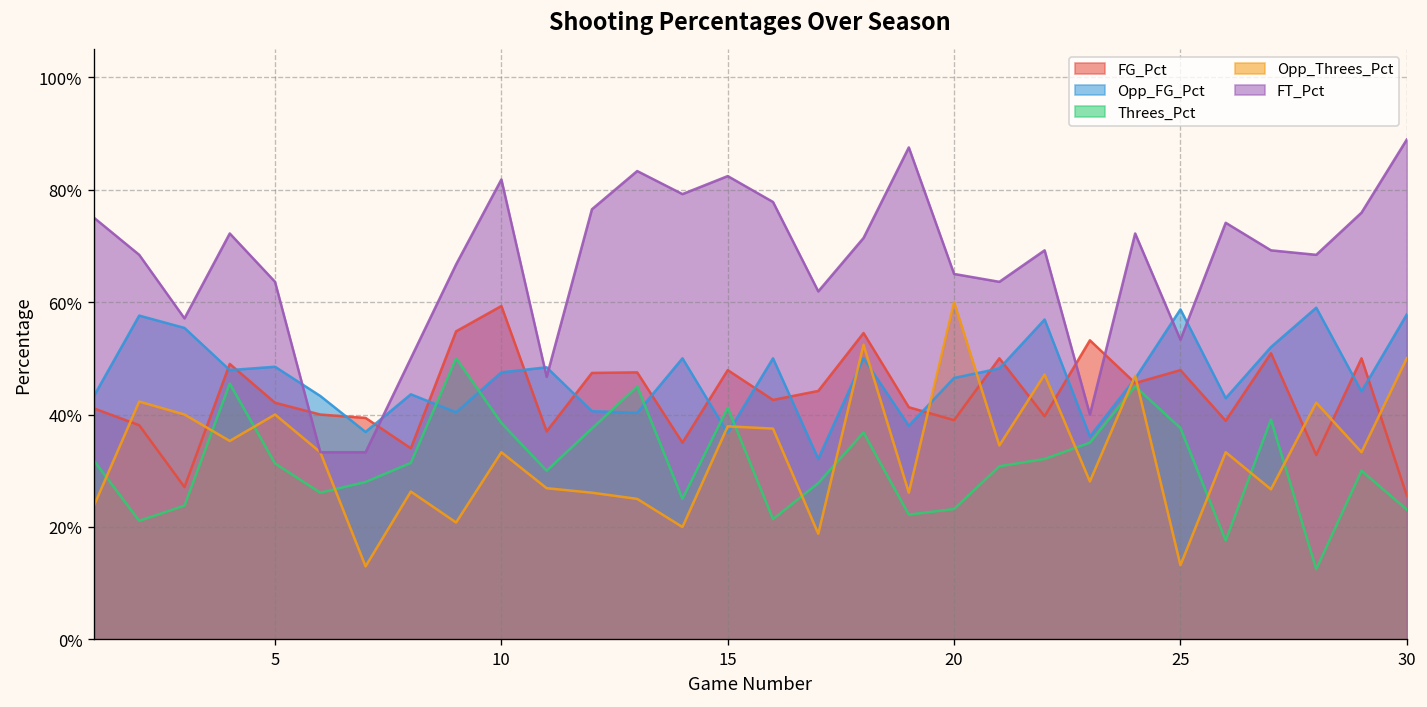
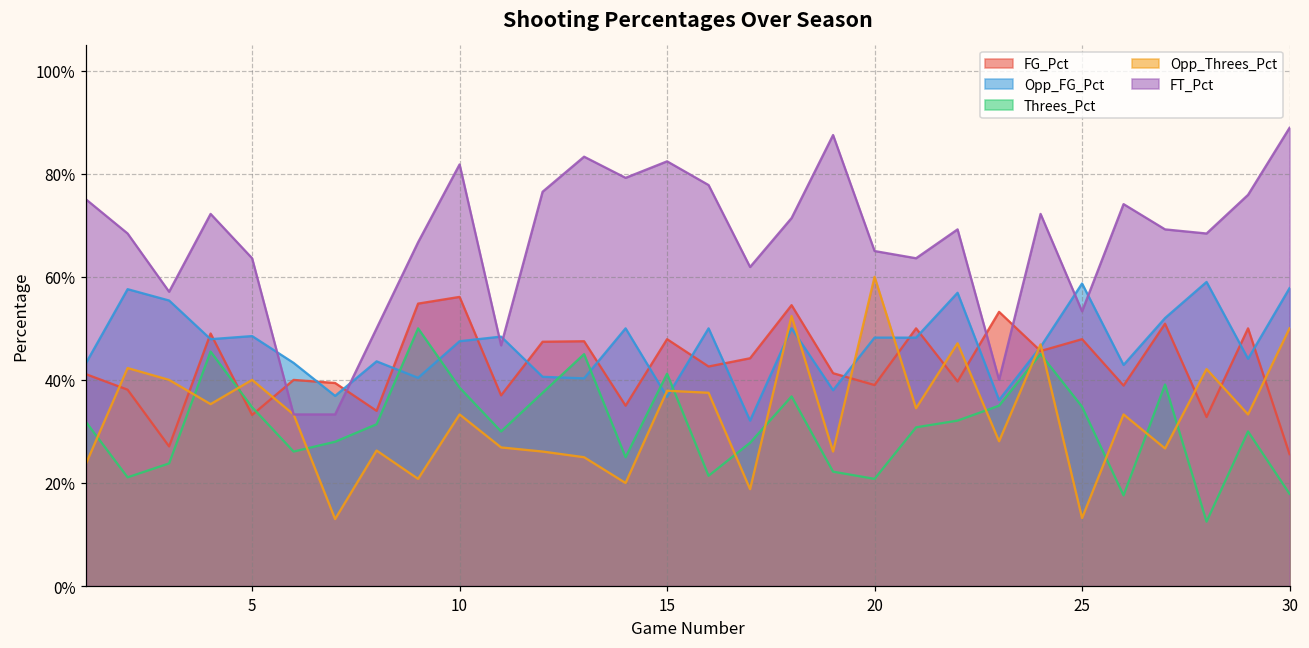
FG_Pct, 5: 42% -> 33%
Threes_Pct, 5: 31% -> 35%
FG_Pct, 10: 59% -> 56%
Opp_FG_Pct, 20: 47% -> 48%
Threes_Pct, 20: 23% -> 21%
Threes_Pct, 25: 38% -> 35%
Threes_Pct, 30: 23% -> 18%
